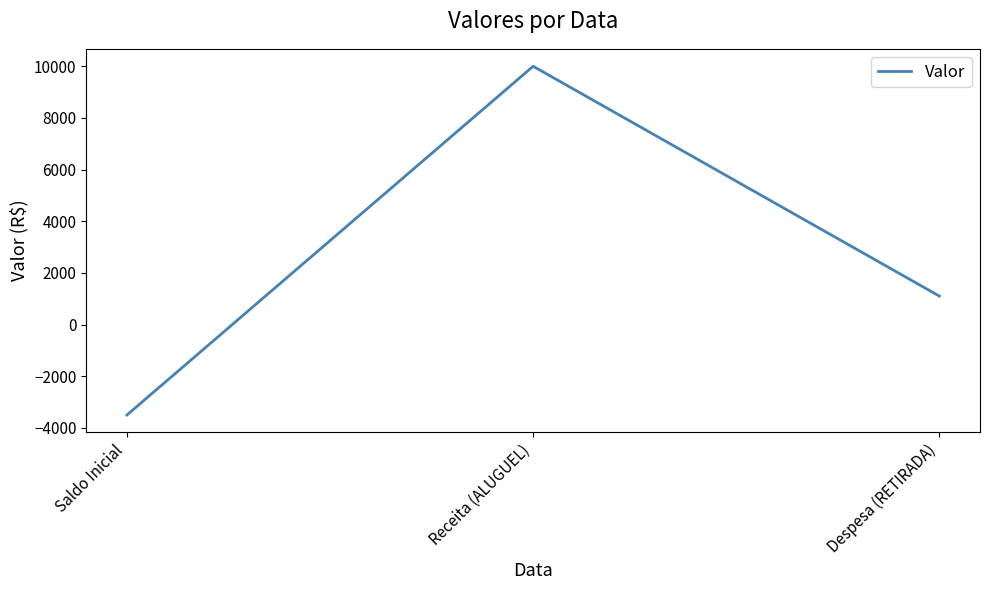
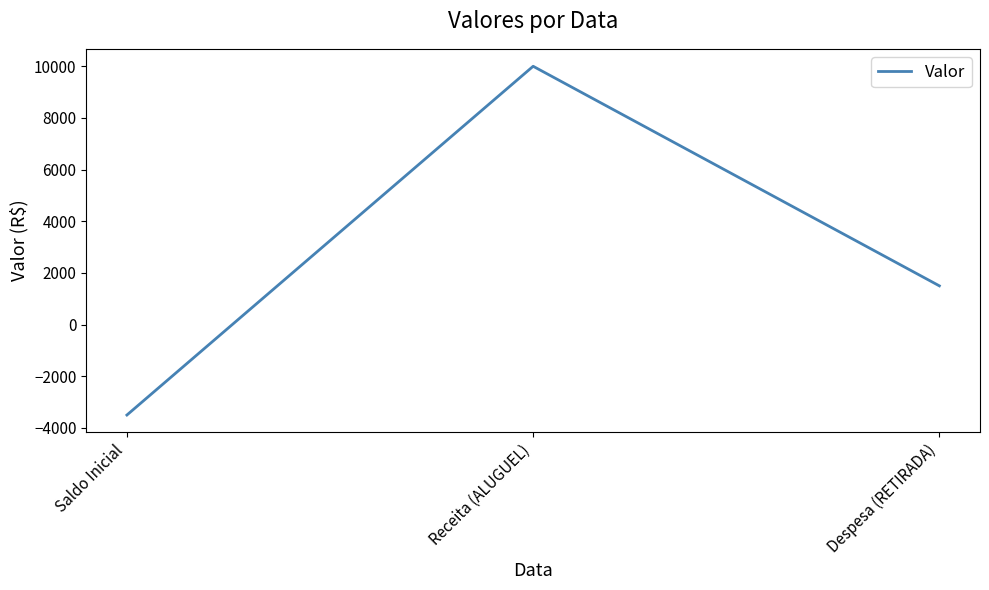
Despesa (RETIRADA): 1100 -> 1500
